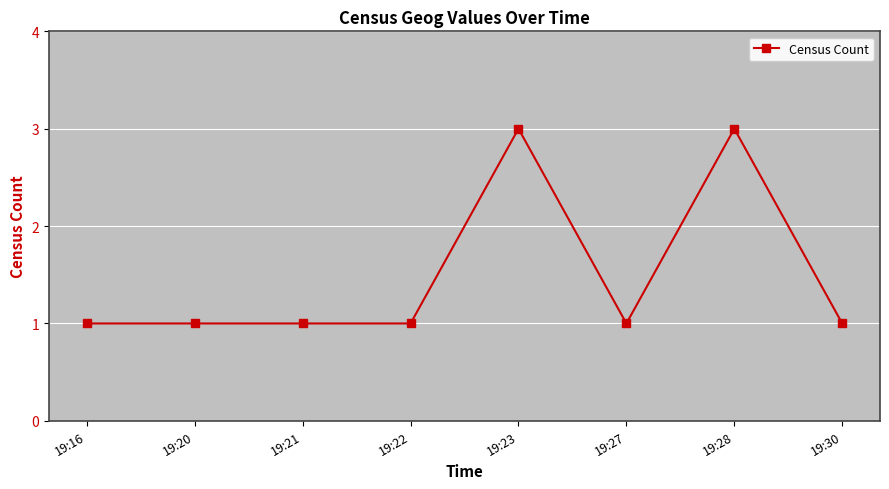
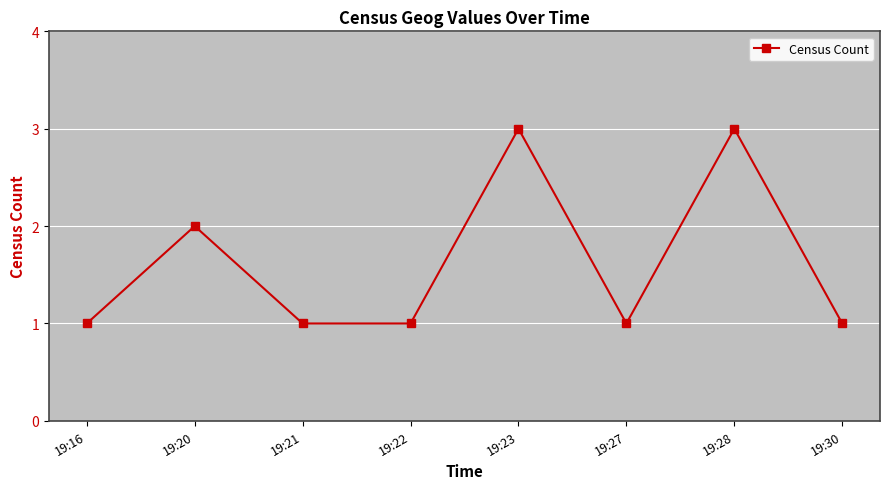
19:20: 1 -> 2
